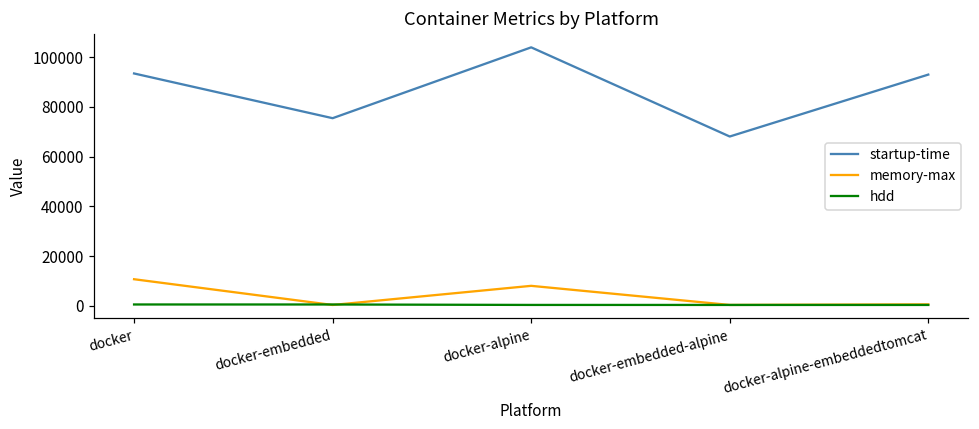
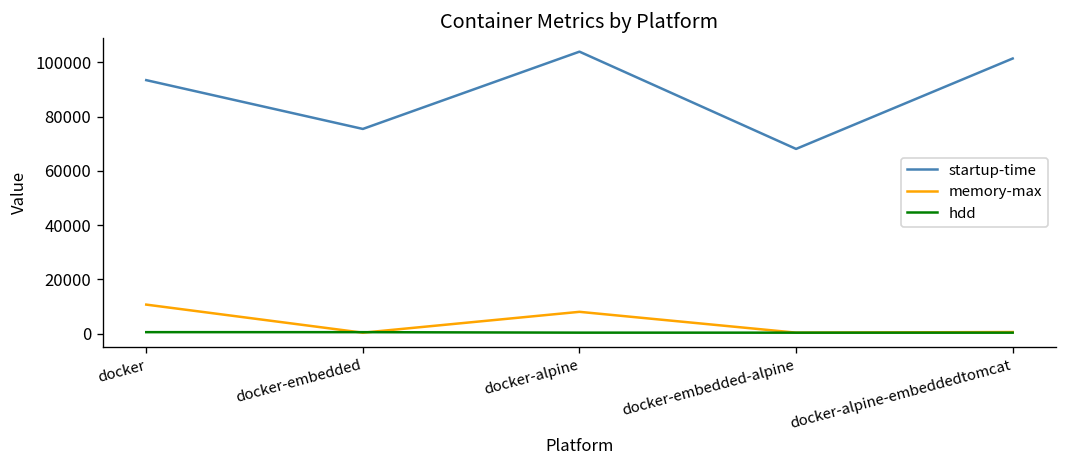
startup-time, docker-alpine-embeddedtomcat: 93000 -> 101000
